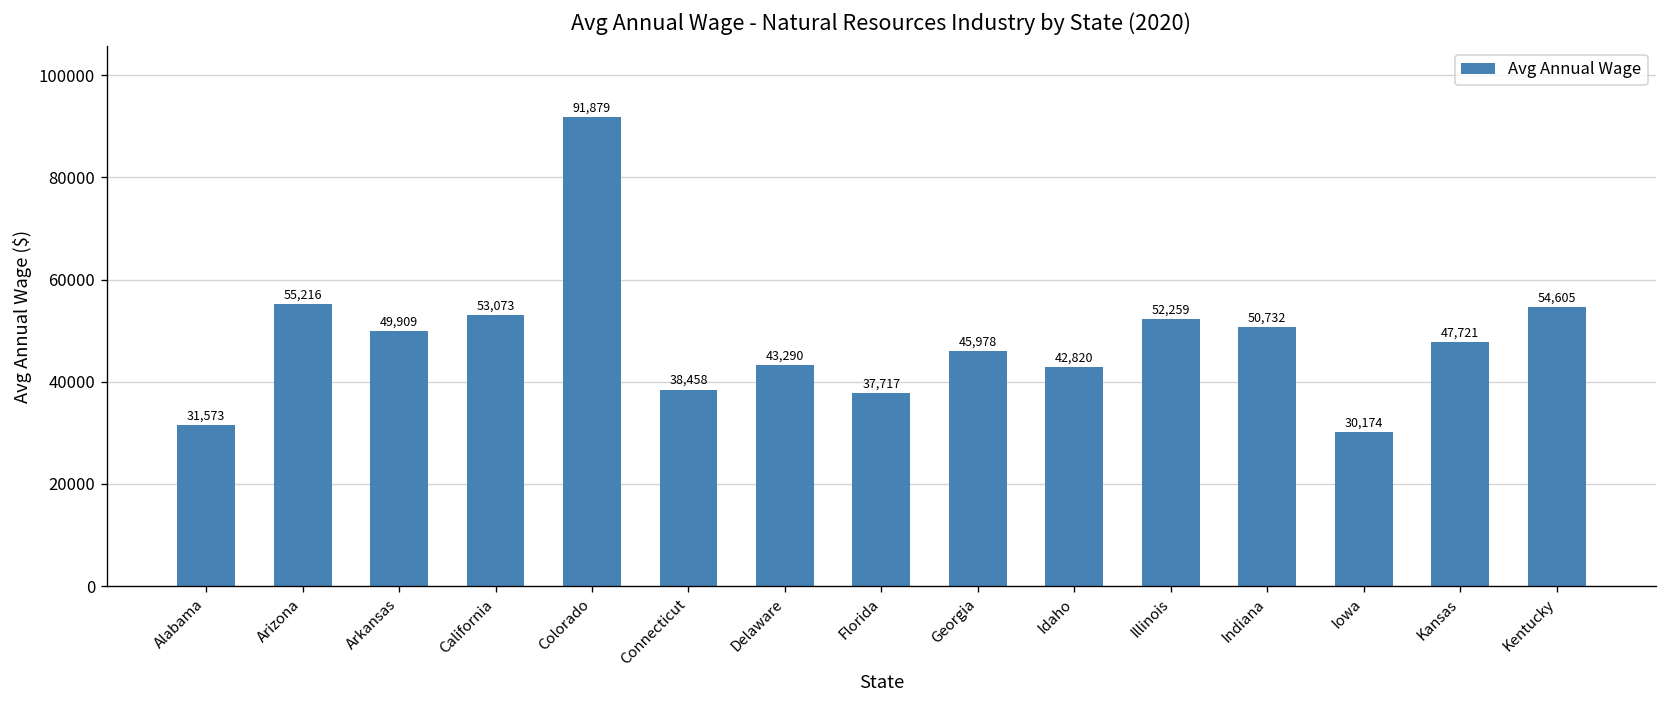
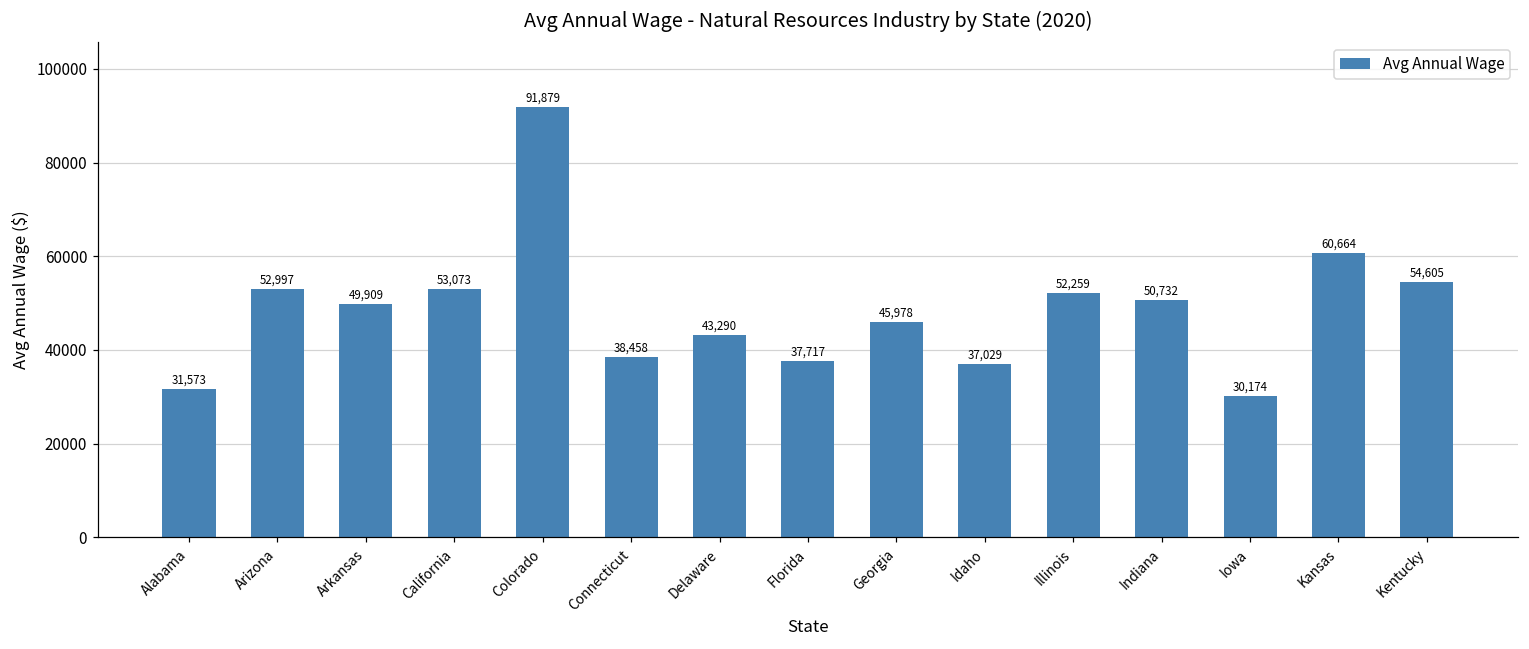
Arizona: 55,216 -> 52,997
Idaho: 42,820 -> 37,029
Kansas: 47,721 -> 60,664
